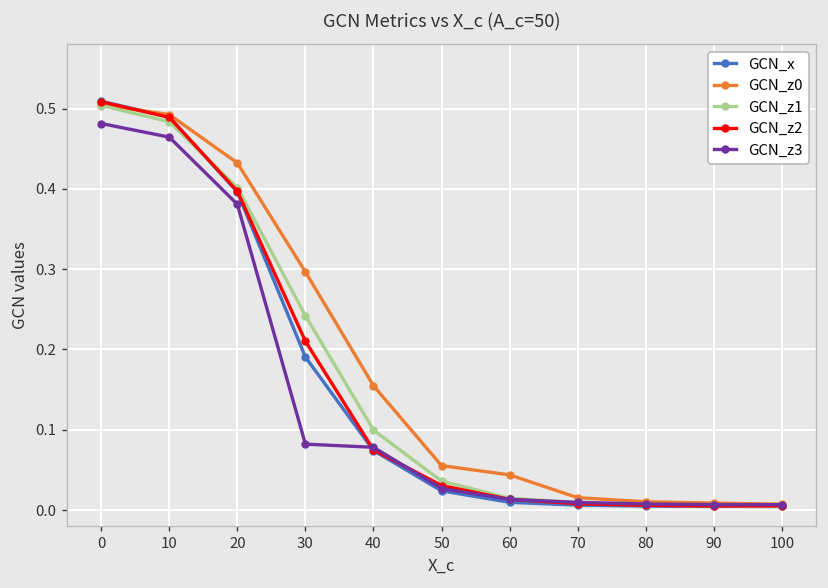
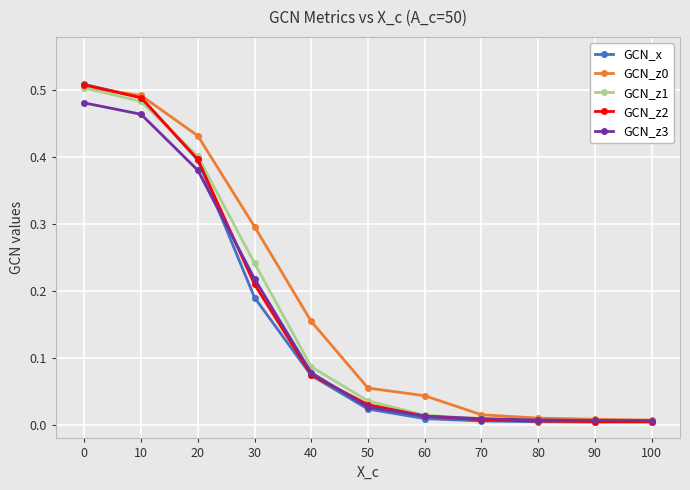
GCN_z3, 30: 0.08 -> 0.22
GCN_z1, 40: 0.10 -> 0.09
